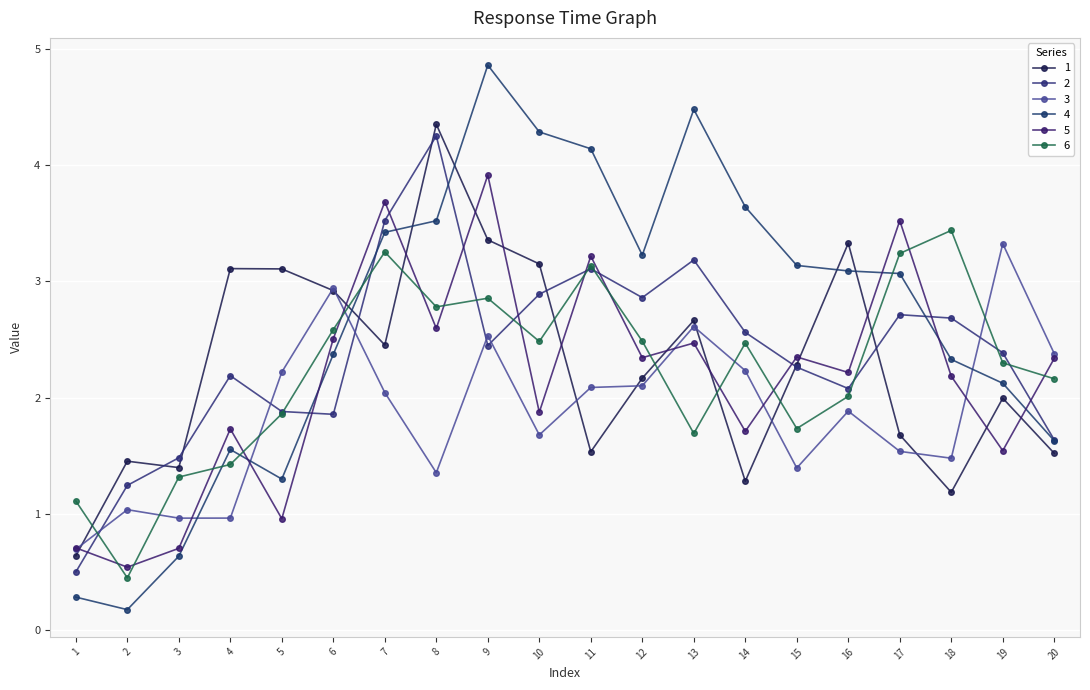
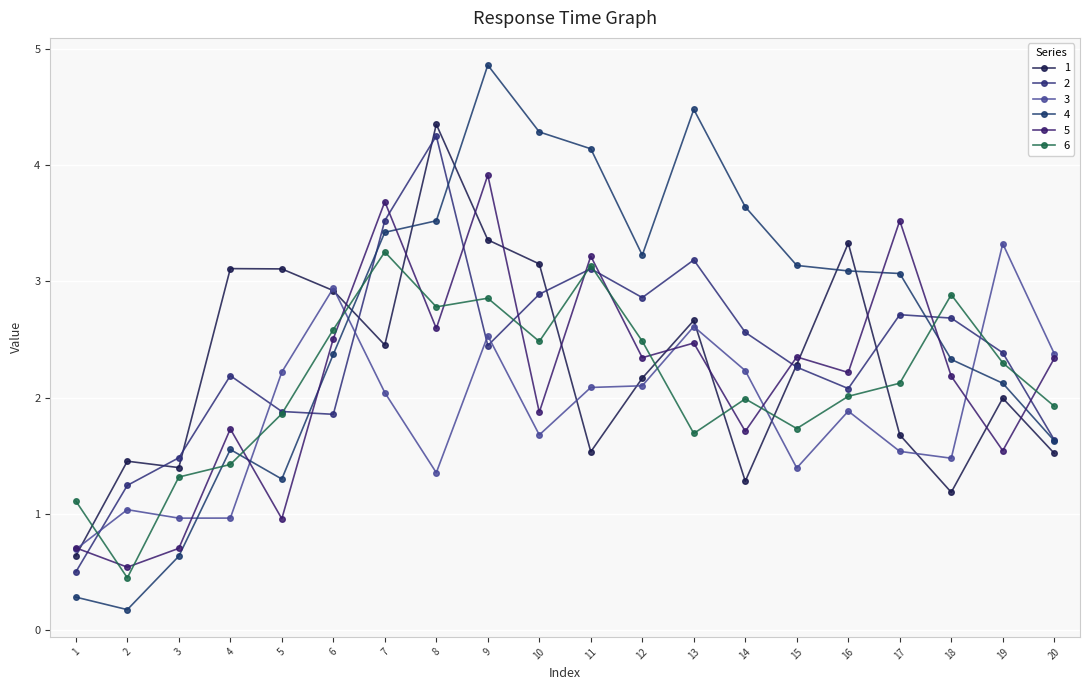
6, 14: 2.47 -> 1.99
6, 17: 3.24 -> 2.12
6, 18: 3.44 -> 2.88
6, 20: 2.16 -> 1.93
